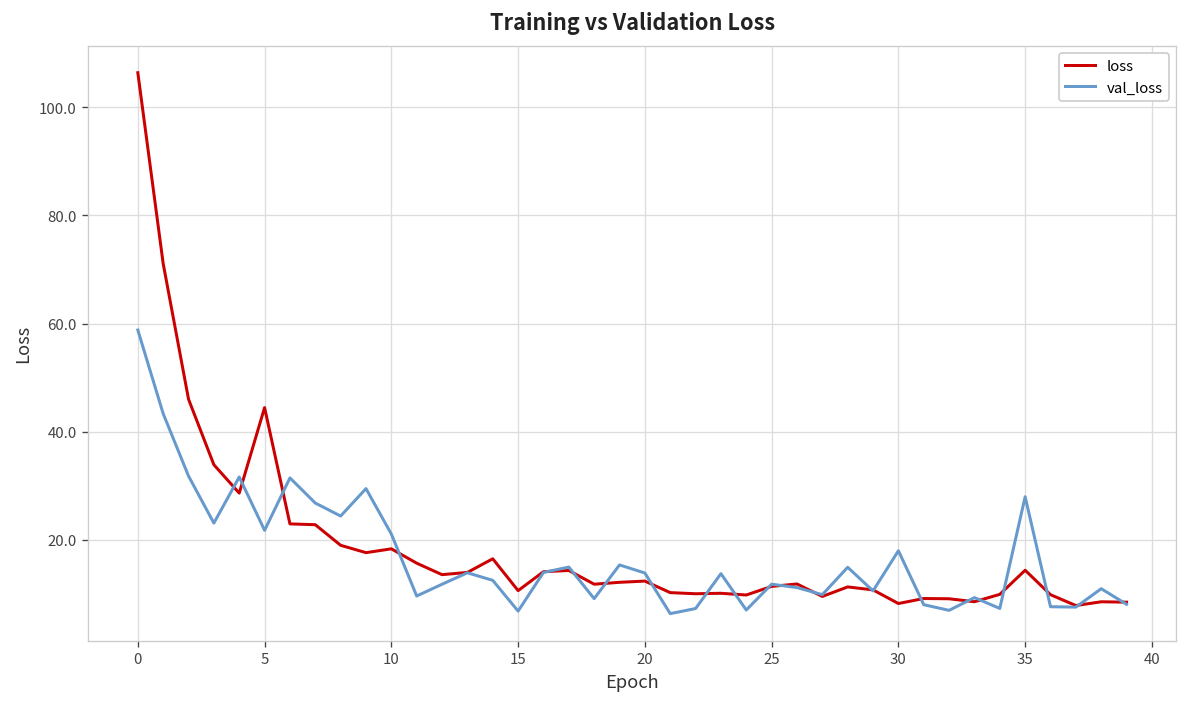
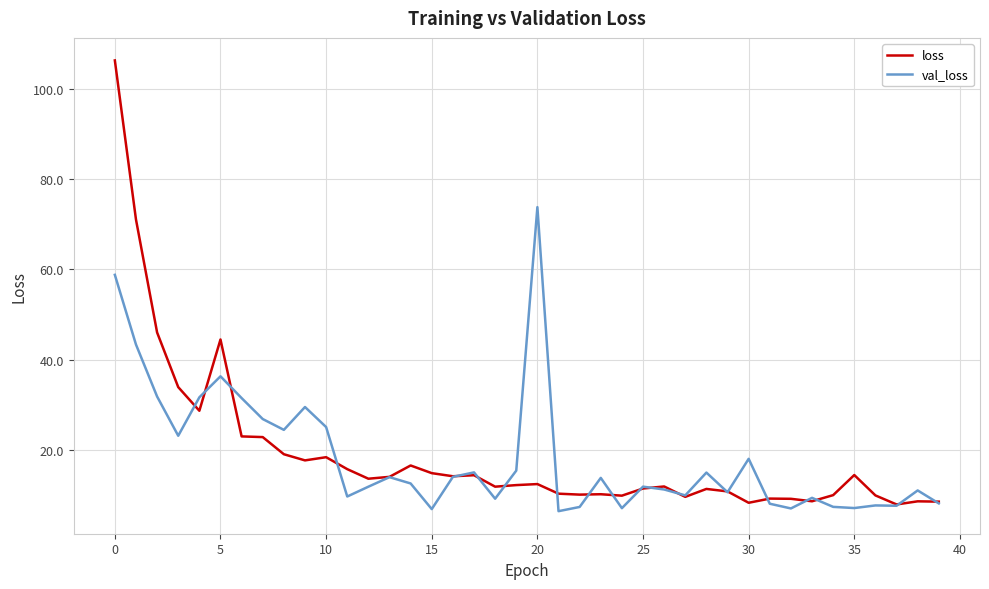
val_loss, 5: 22 -> 36
val_loss, 10: 21 -> 25
loss, 15: 11 -> 15
val_loss, 20: 14 -> 74
val_loss, 35: 28 -> 7
